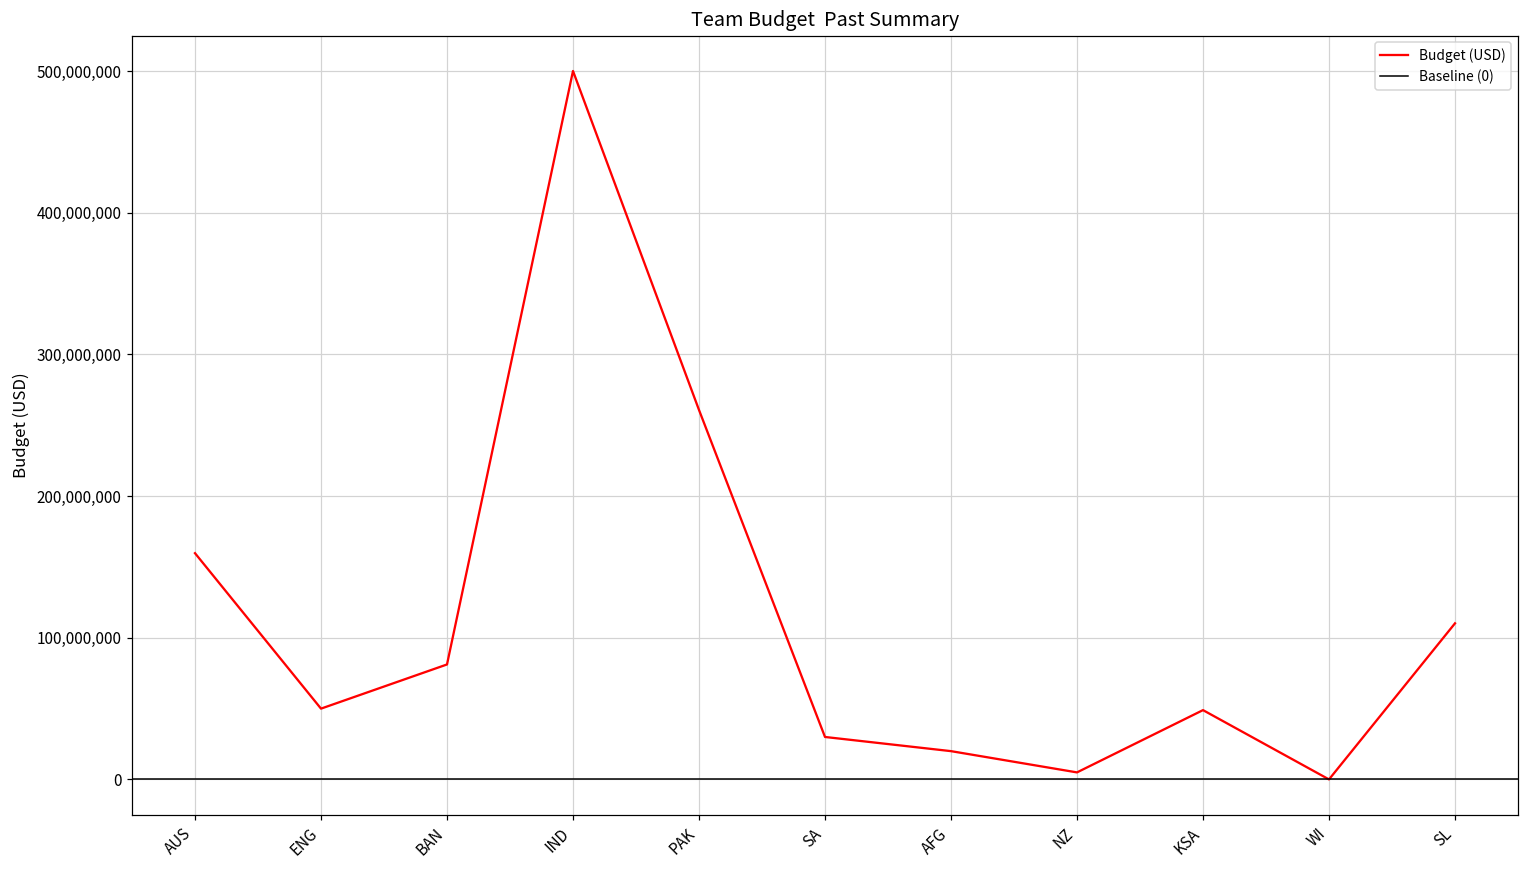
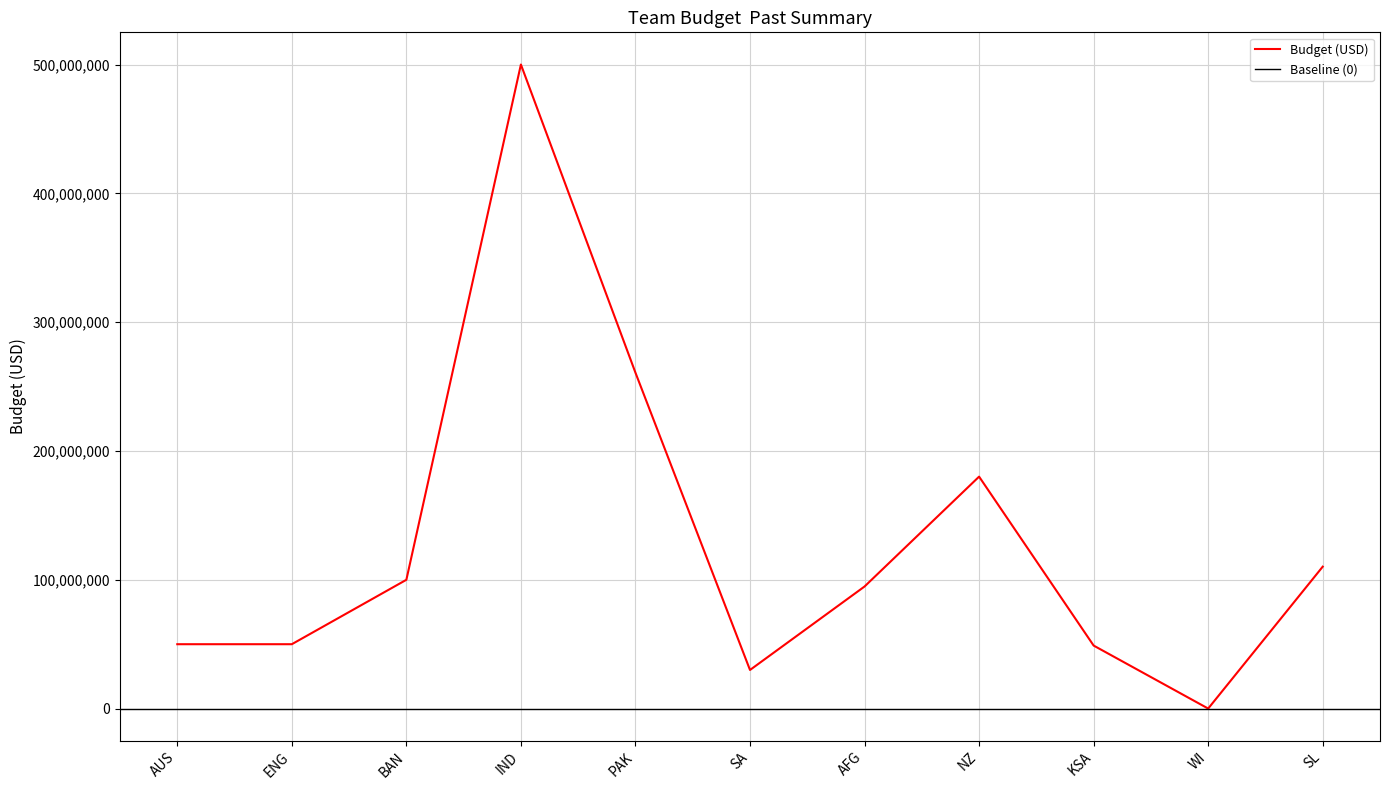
AUS: 160,000,000 -> 50,000,000
BAN: 81,000,000 -> 100,000,000
AFG: 20,000,000 -> 95,000,000
NZ: 5,000,000 -> 180,000,000
